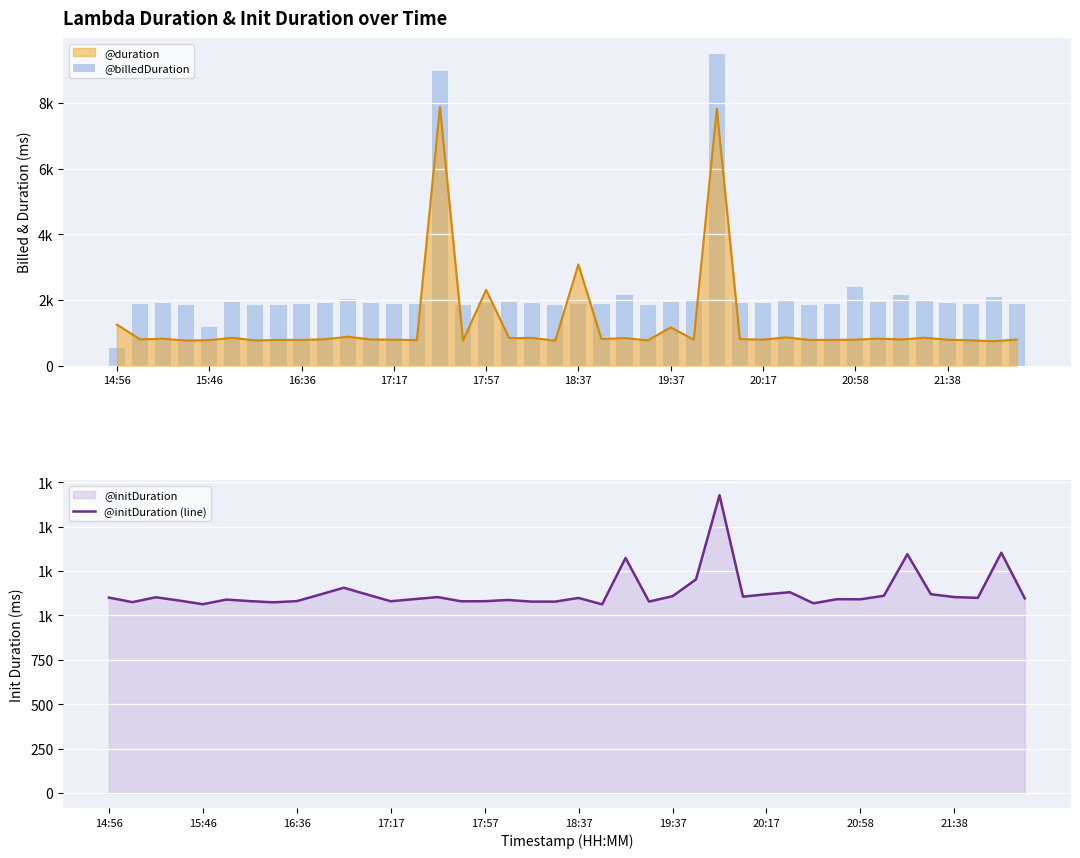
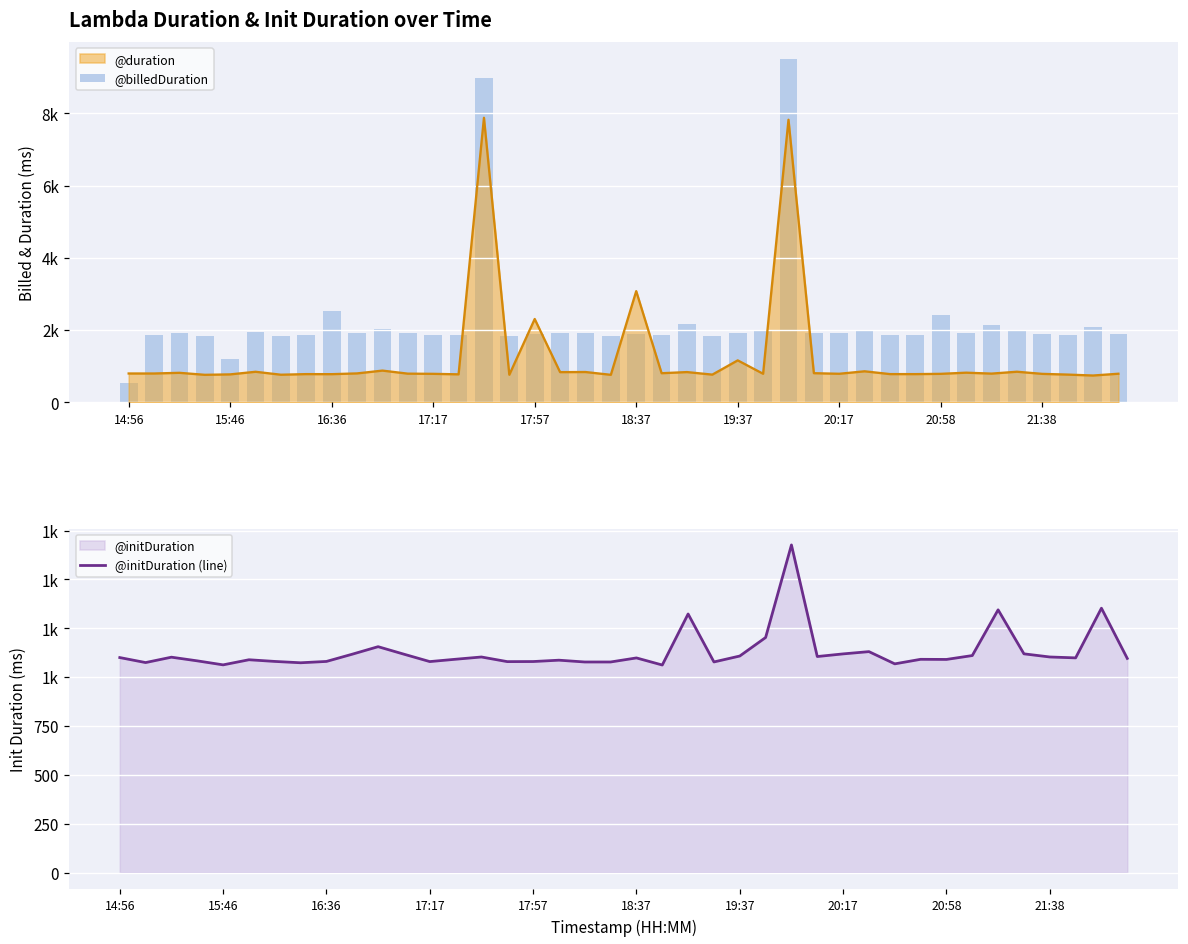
Lambda Duration & Init Duration over Time, @duration, 14:56: 1200 -> 800
Lambda Duration & Init Duration over Time, @billedDuration, 16:36: 1900 -> 2500
